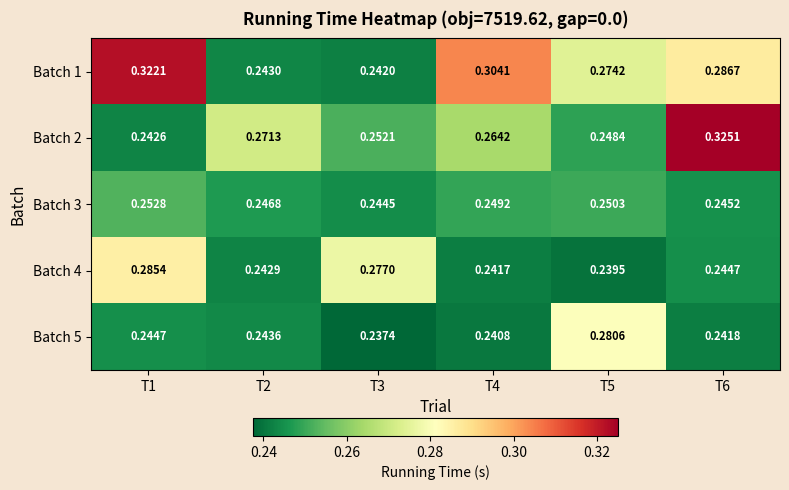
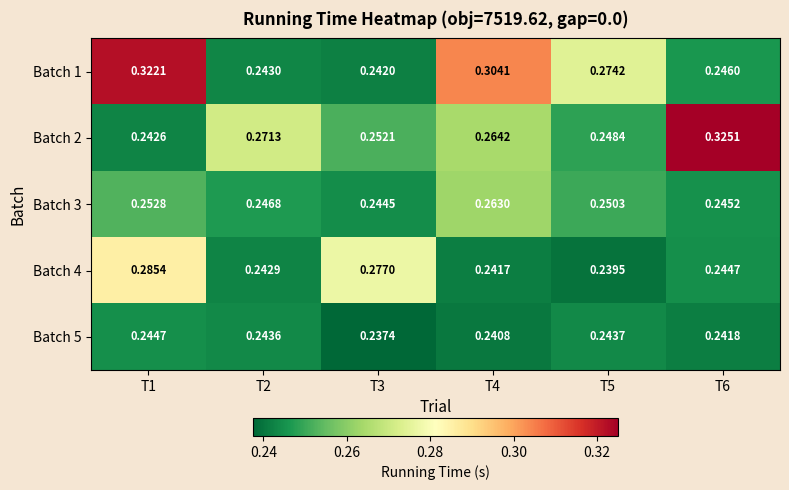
Batch 1, T6: 0.2867 -> 0.2460
Batch 3, T4: 0.2492 -> 0.2630
Batch 5, T5: 0.2806 -> 0.2437
